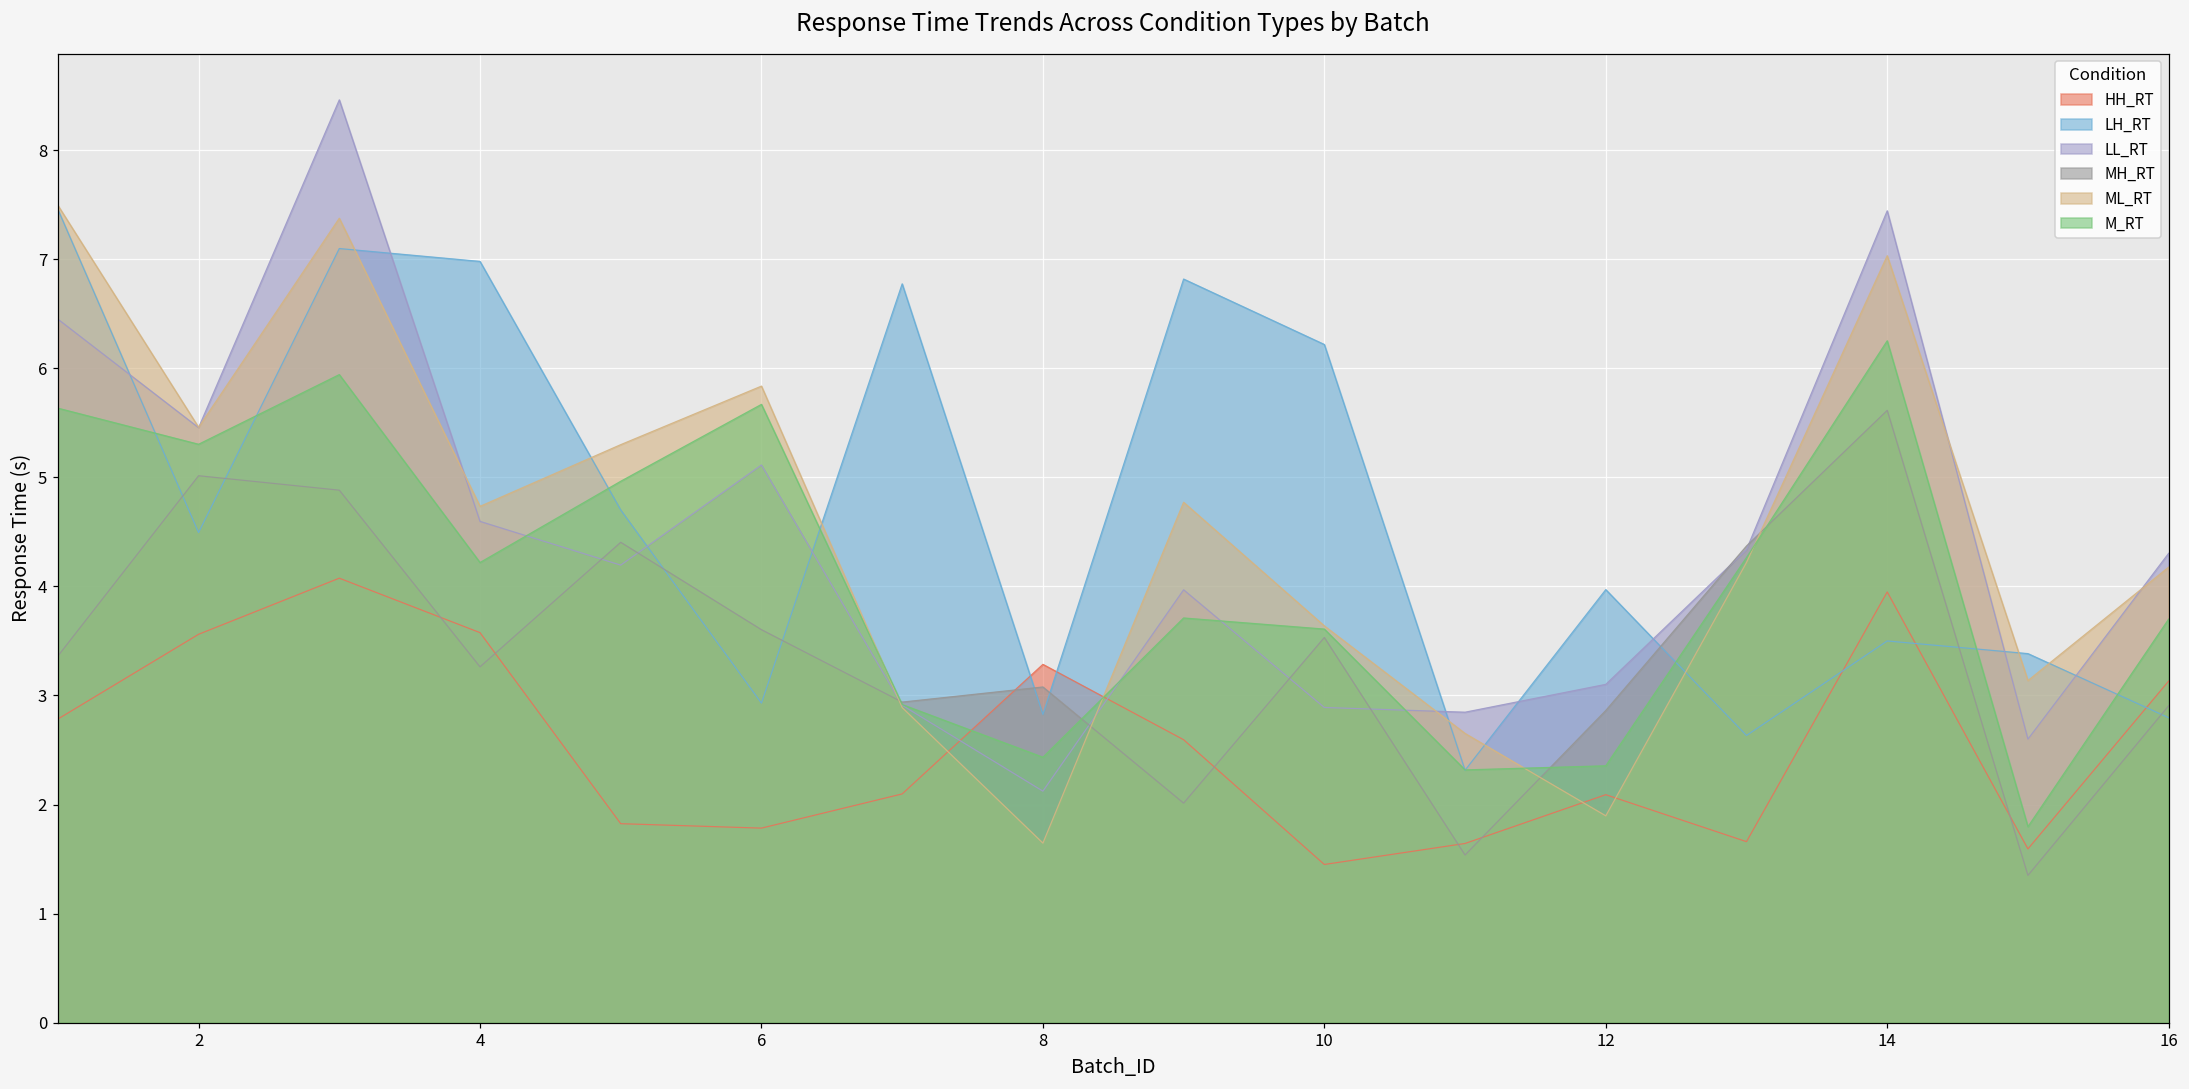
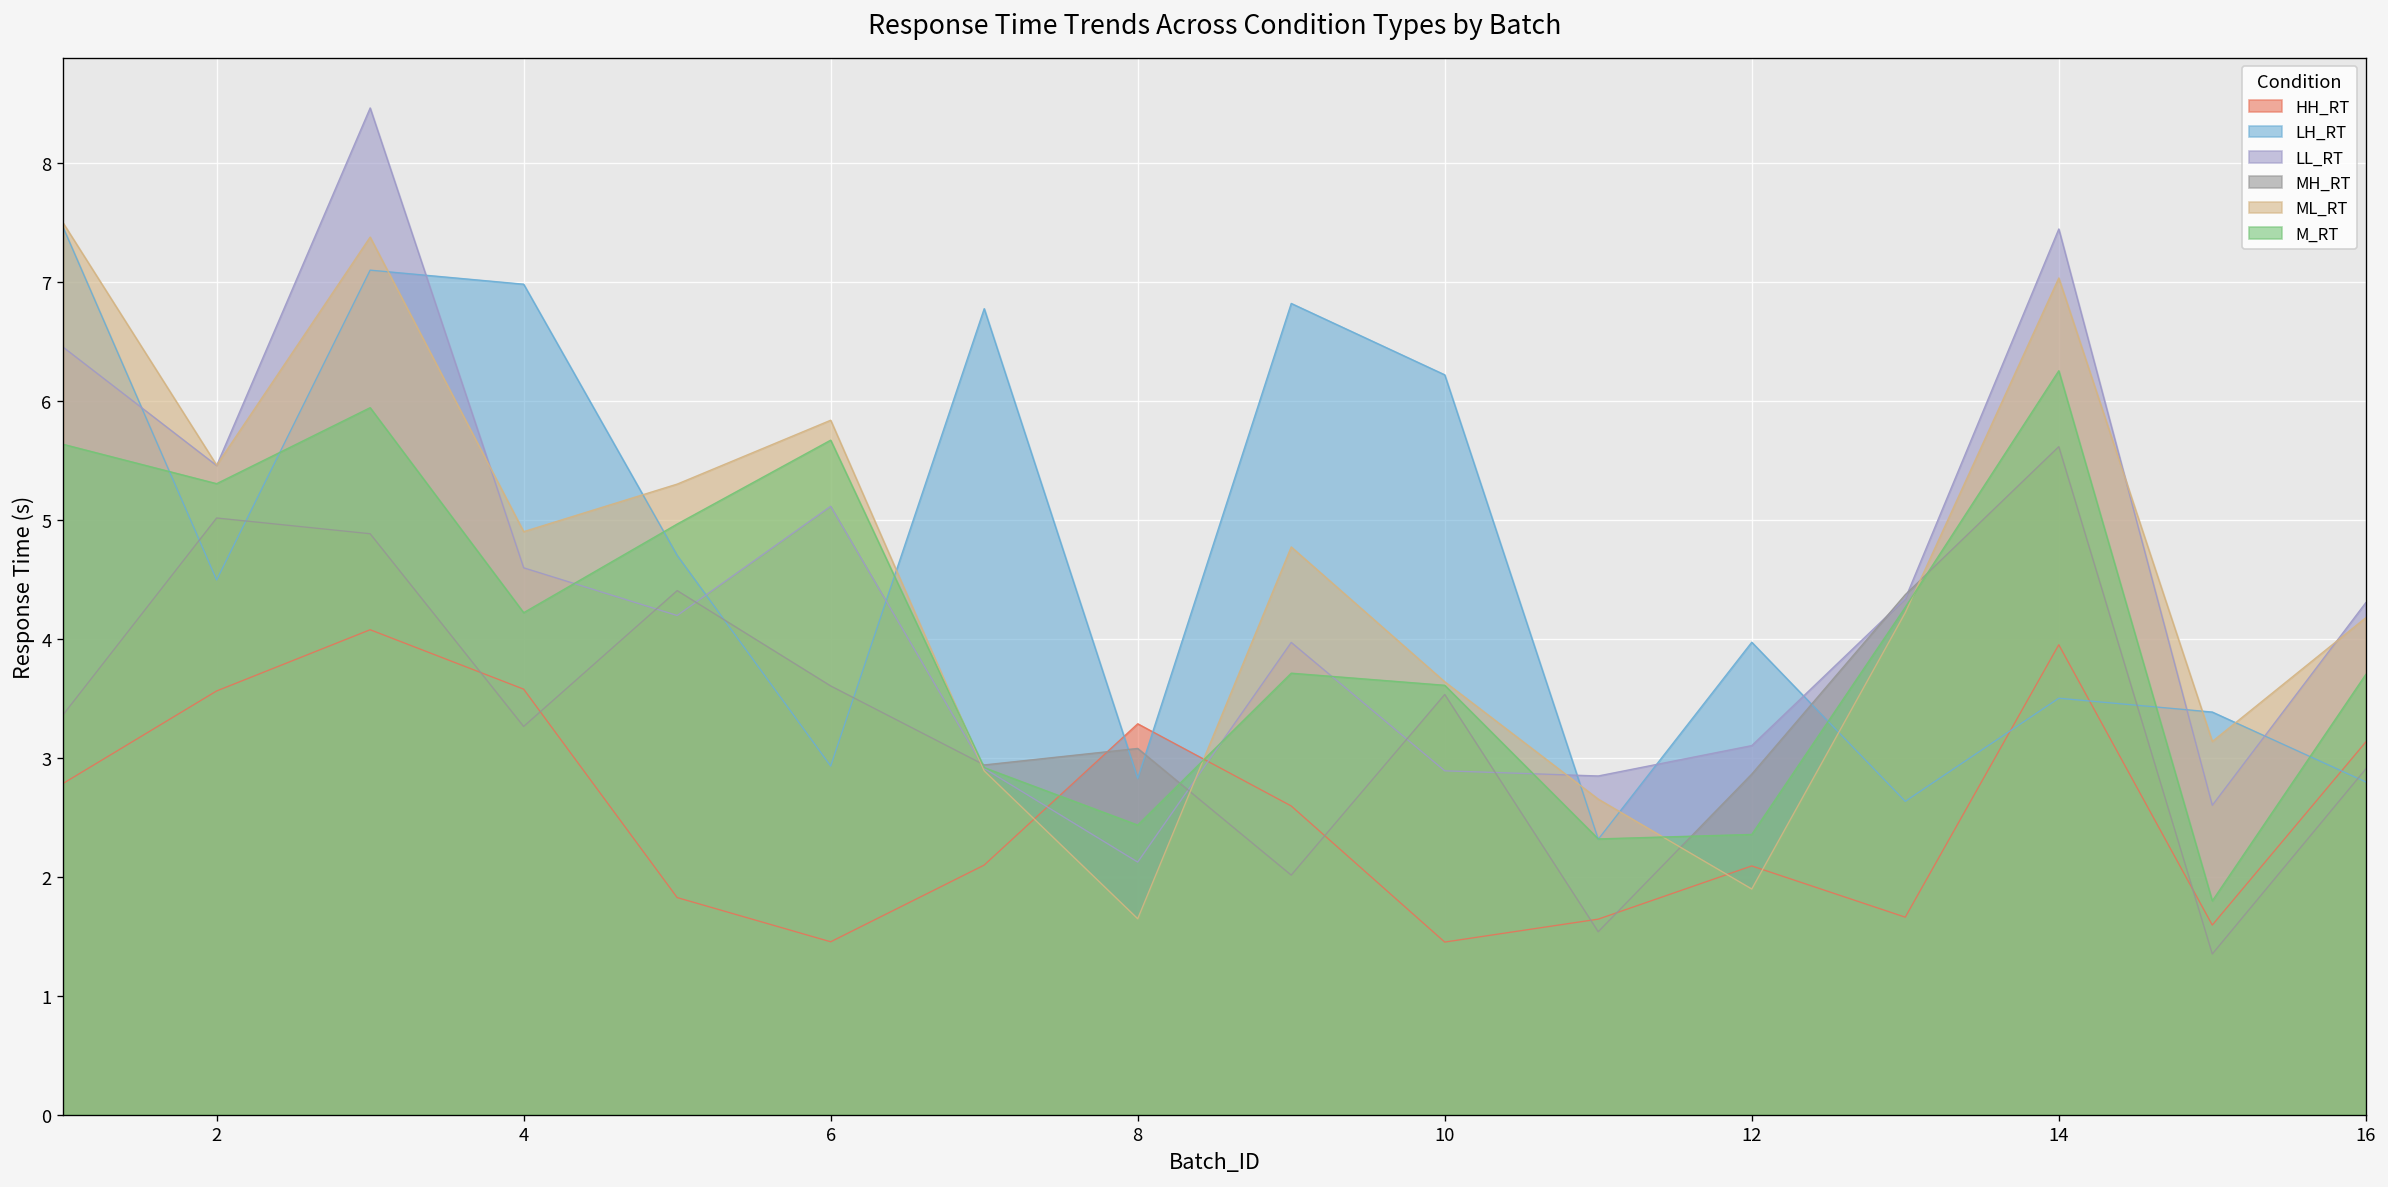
ML_RT, 4: 4.7 -> 4.9
HH_RT, 6: 1.8 -> 1.5
